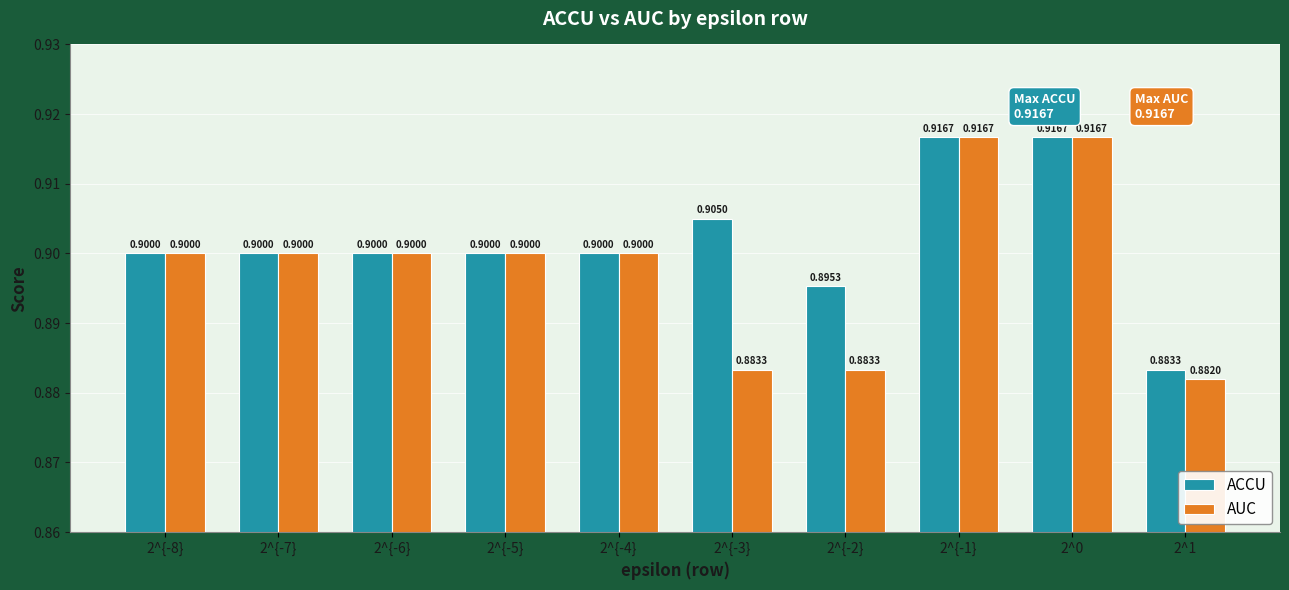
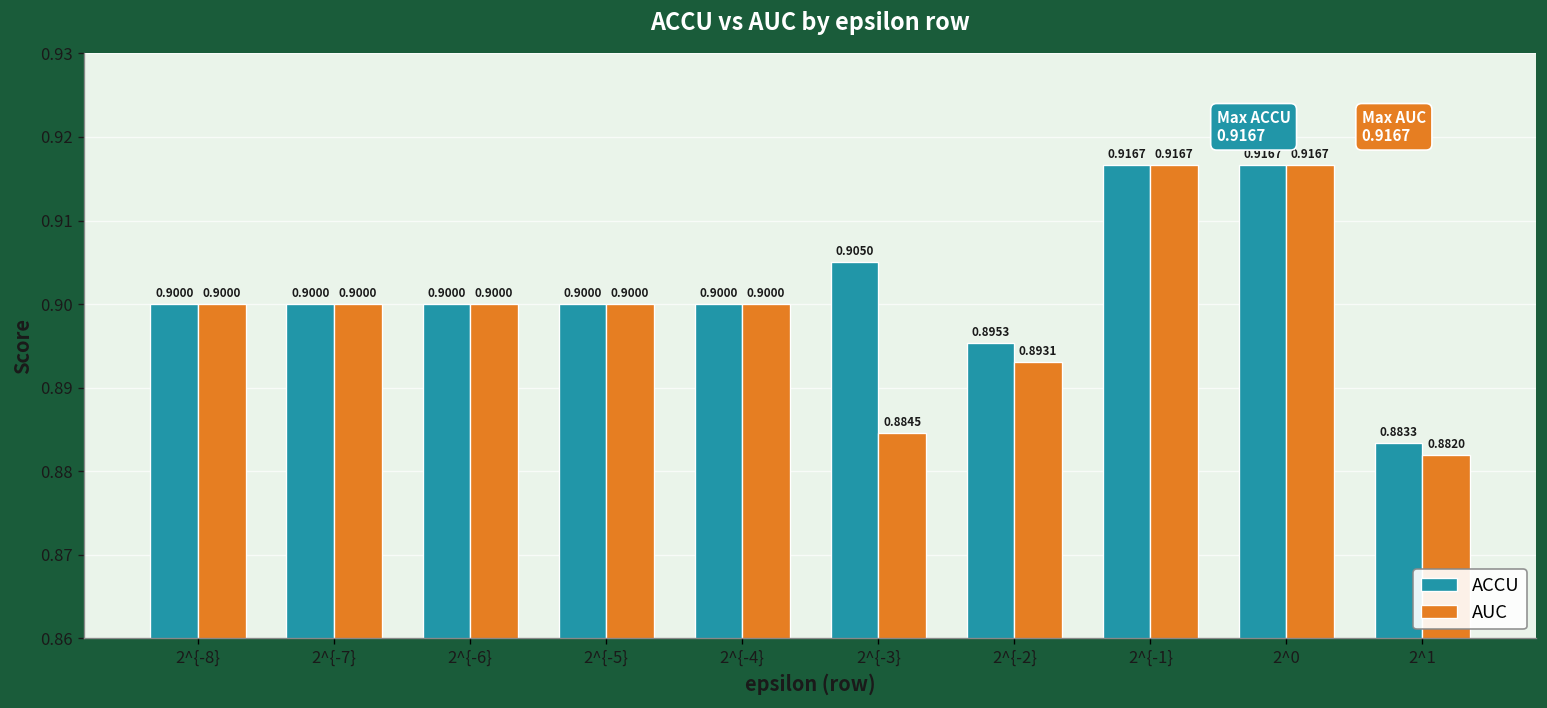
AUC, 2^{-3}: 0.8833 -> 0.8845
AUC, 2^{-2}: 0.8833 -> 0.8931
